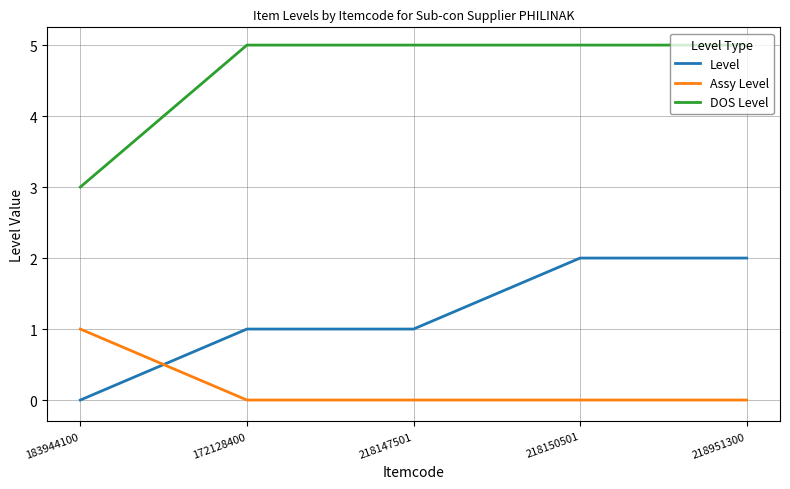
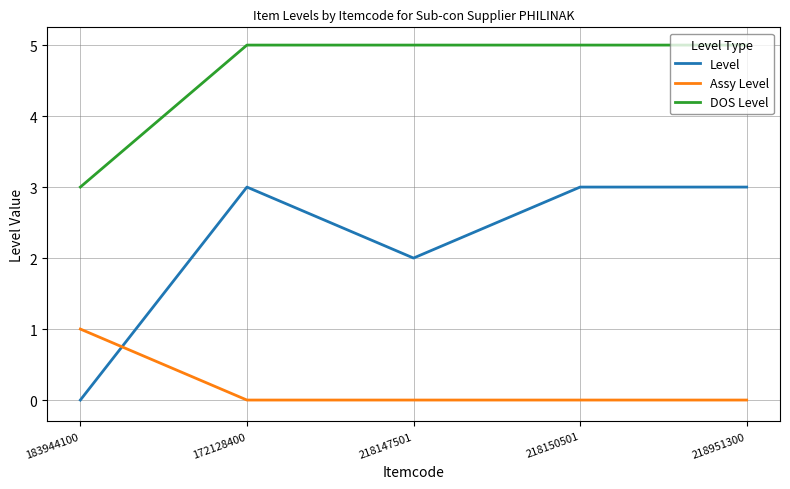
Level, 172128400: 1 -> 3
Level, 218147501: 1 -> 2
Level, 218150501: 2 -> 3
Level, 218951300: 2 -> 3
